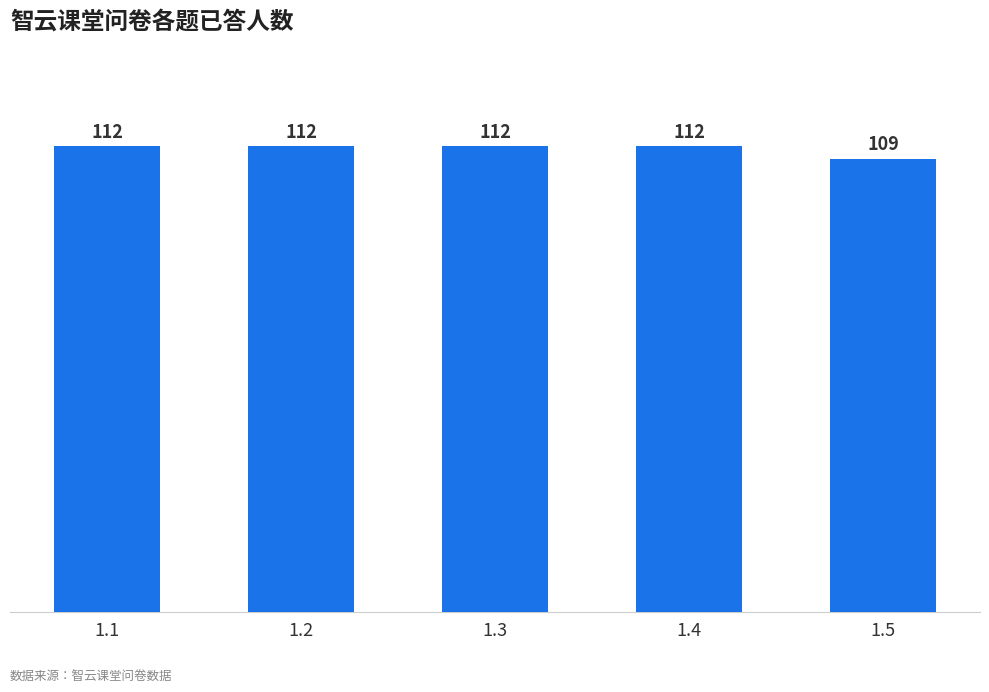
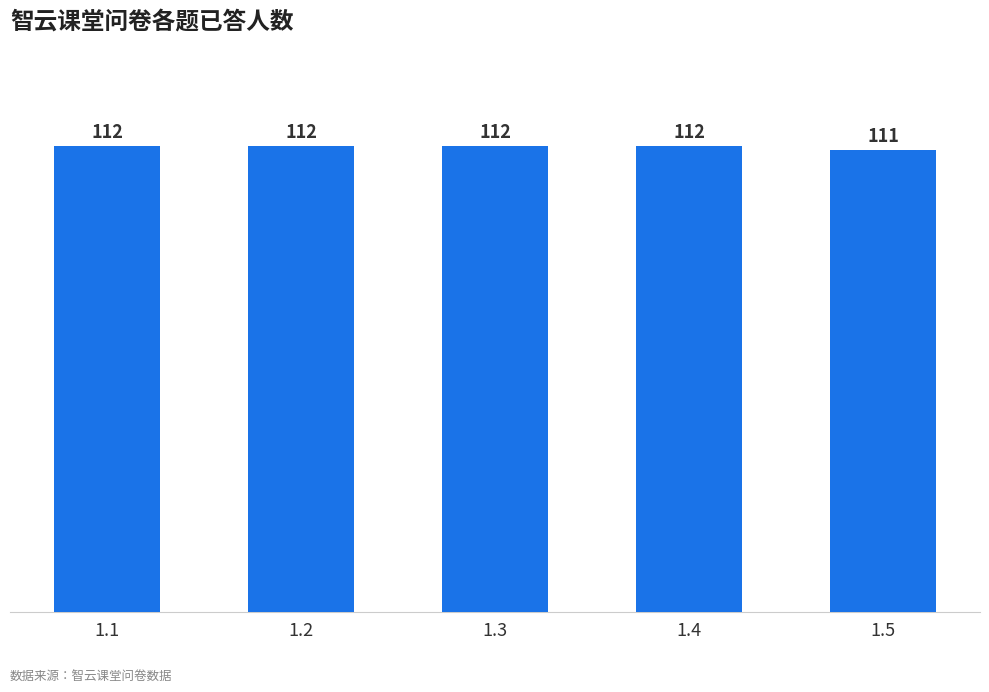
1.5: 109 -> 111
